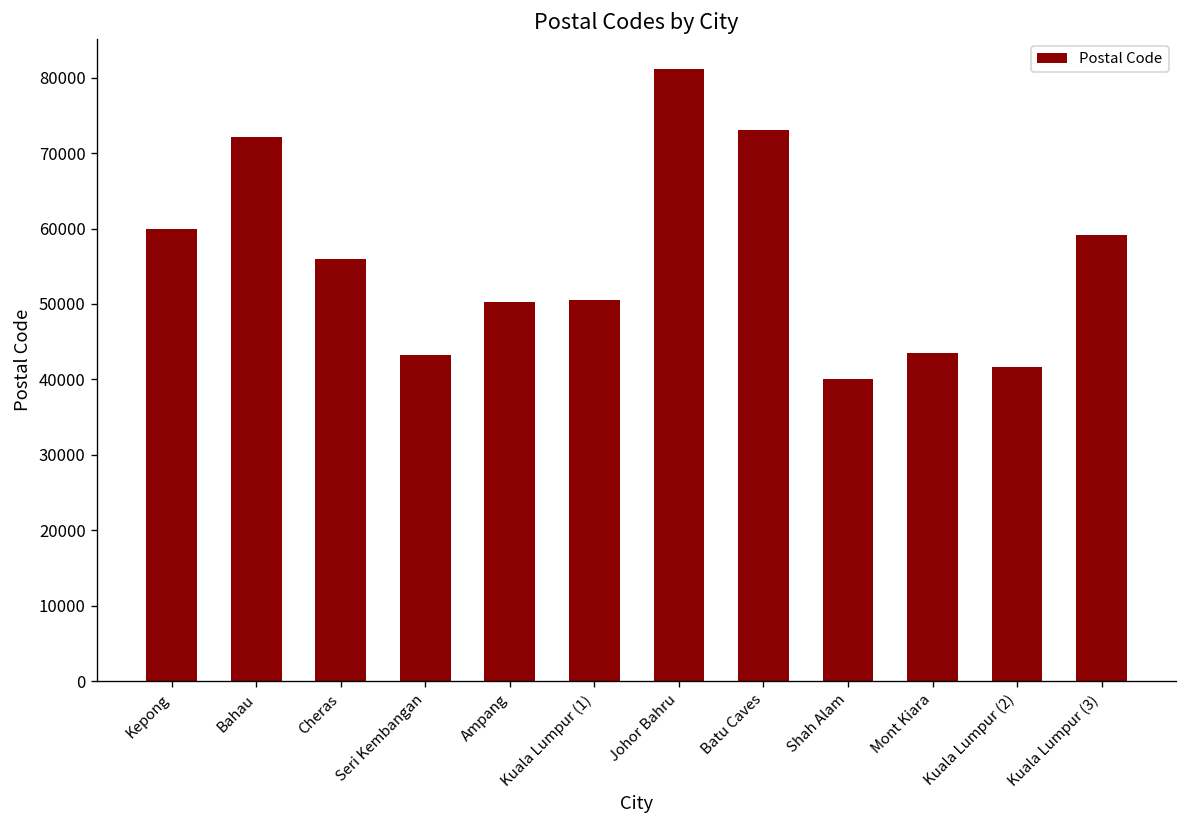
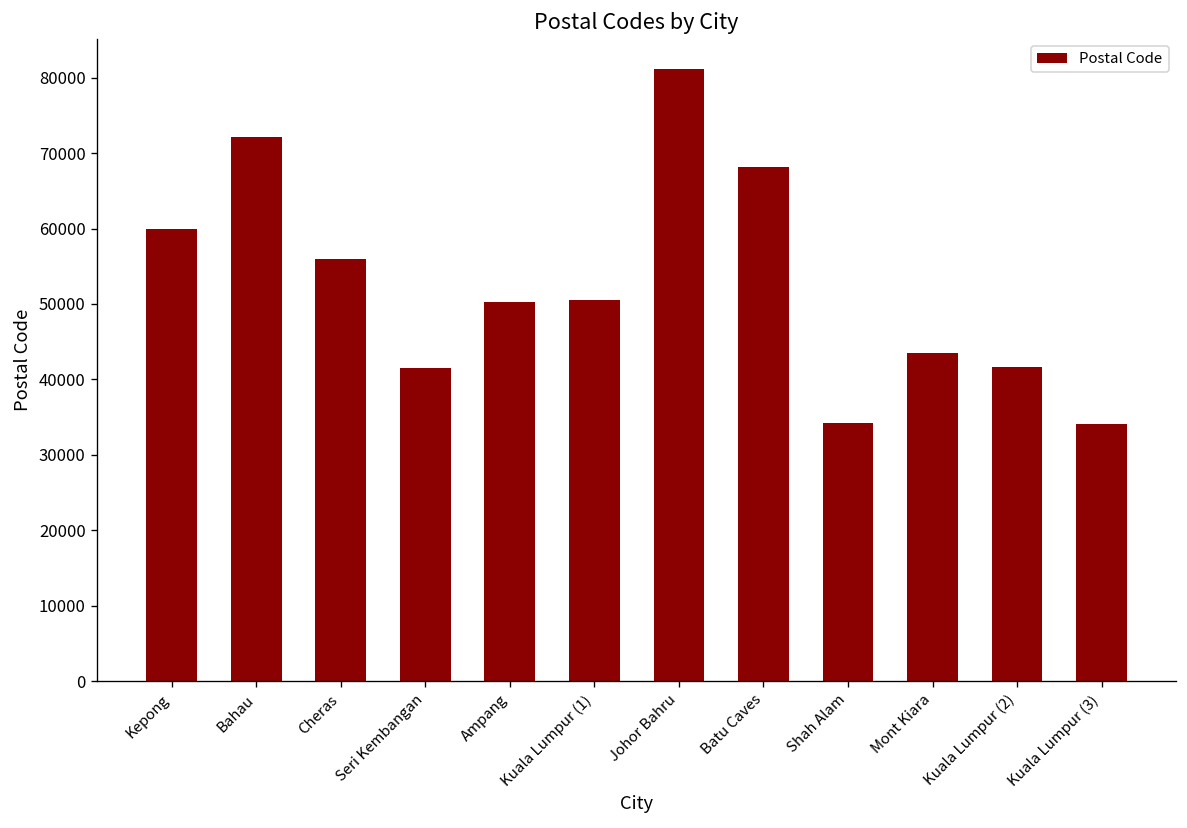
Seri Kembangan: 43000 -> 41000
Batu Caves: 73000 -> 68000
Shah Alam: 40000 -> 34000
Kuala Lumpur (3): 59000 -> 34000
